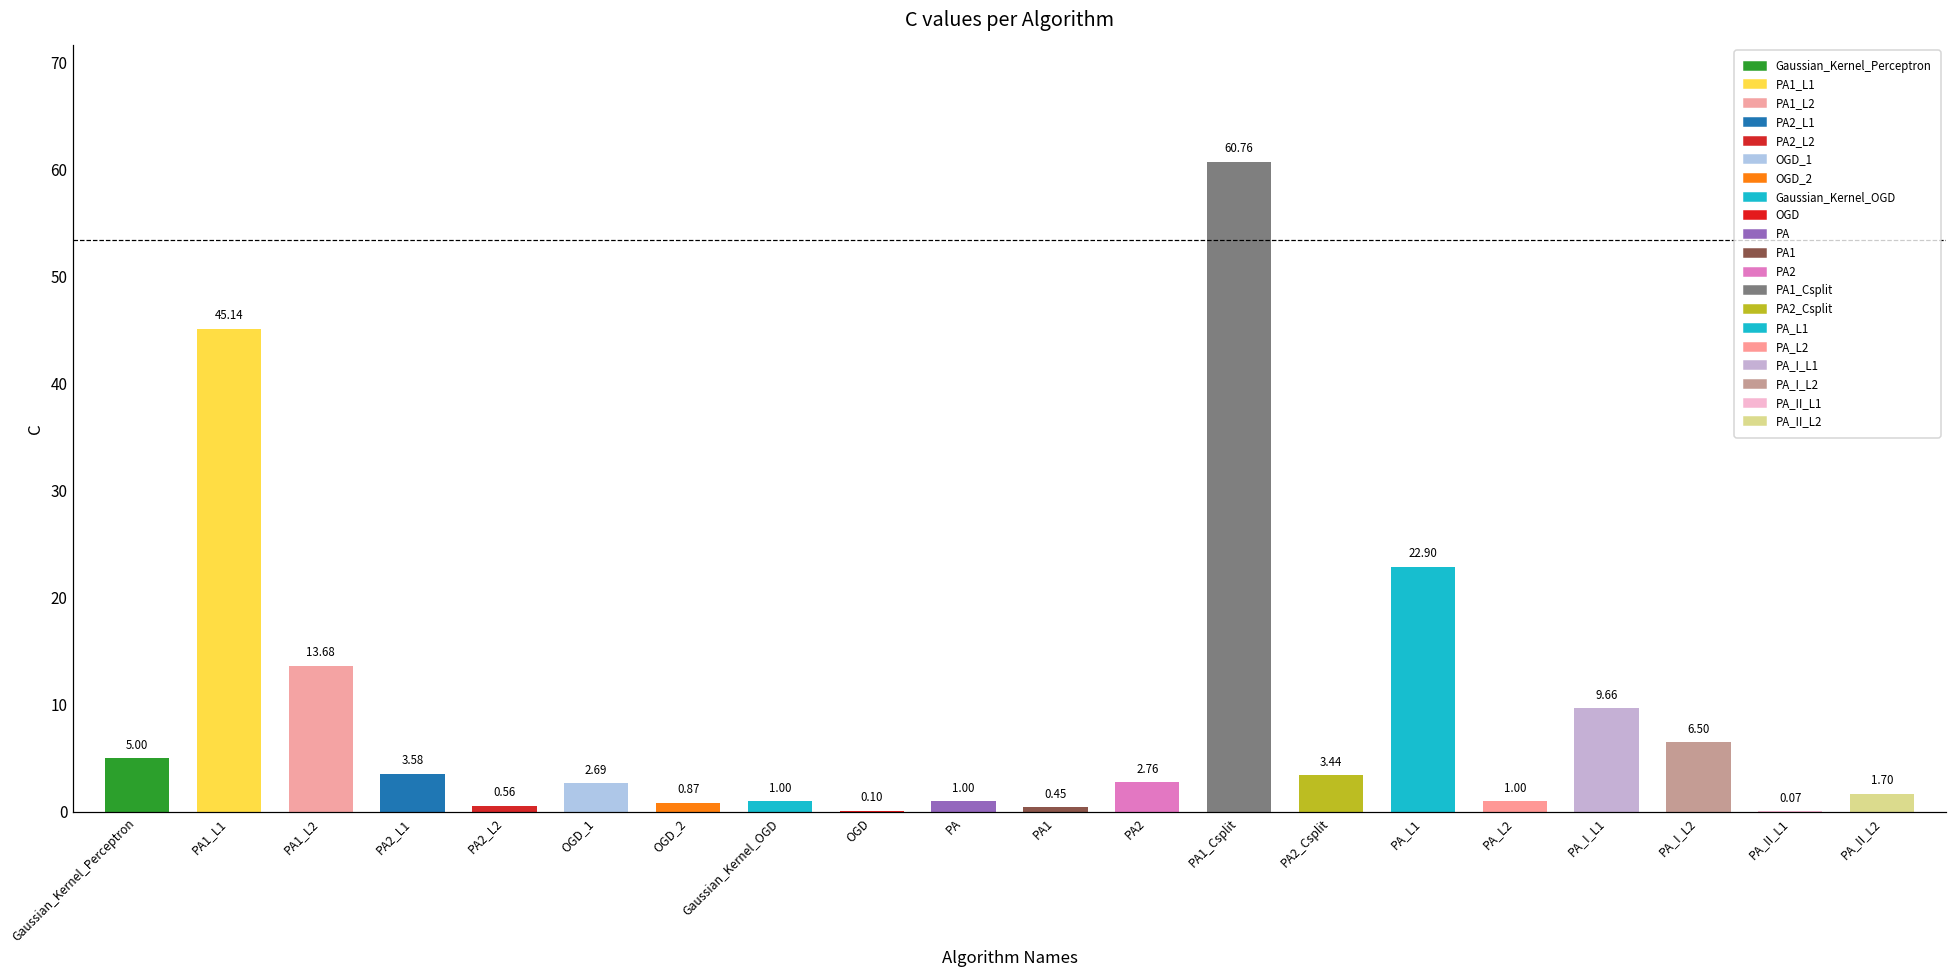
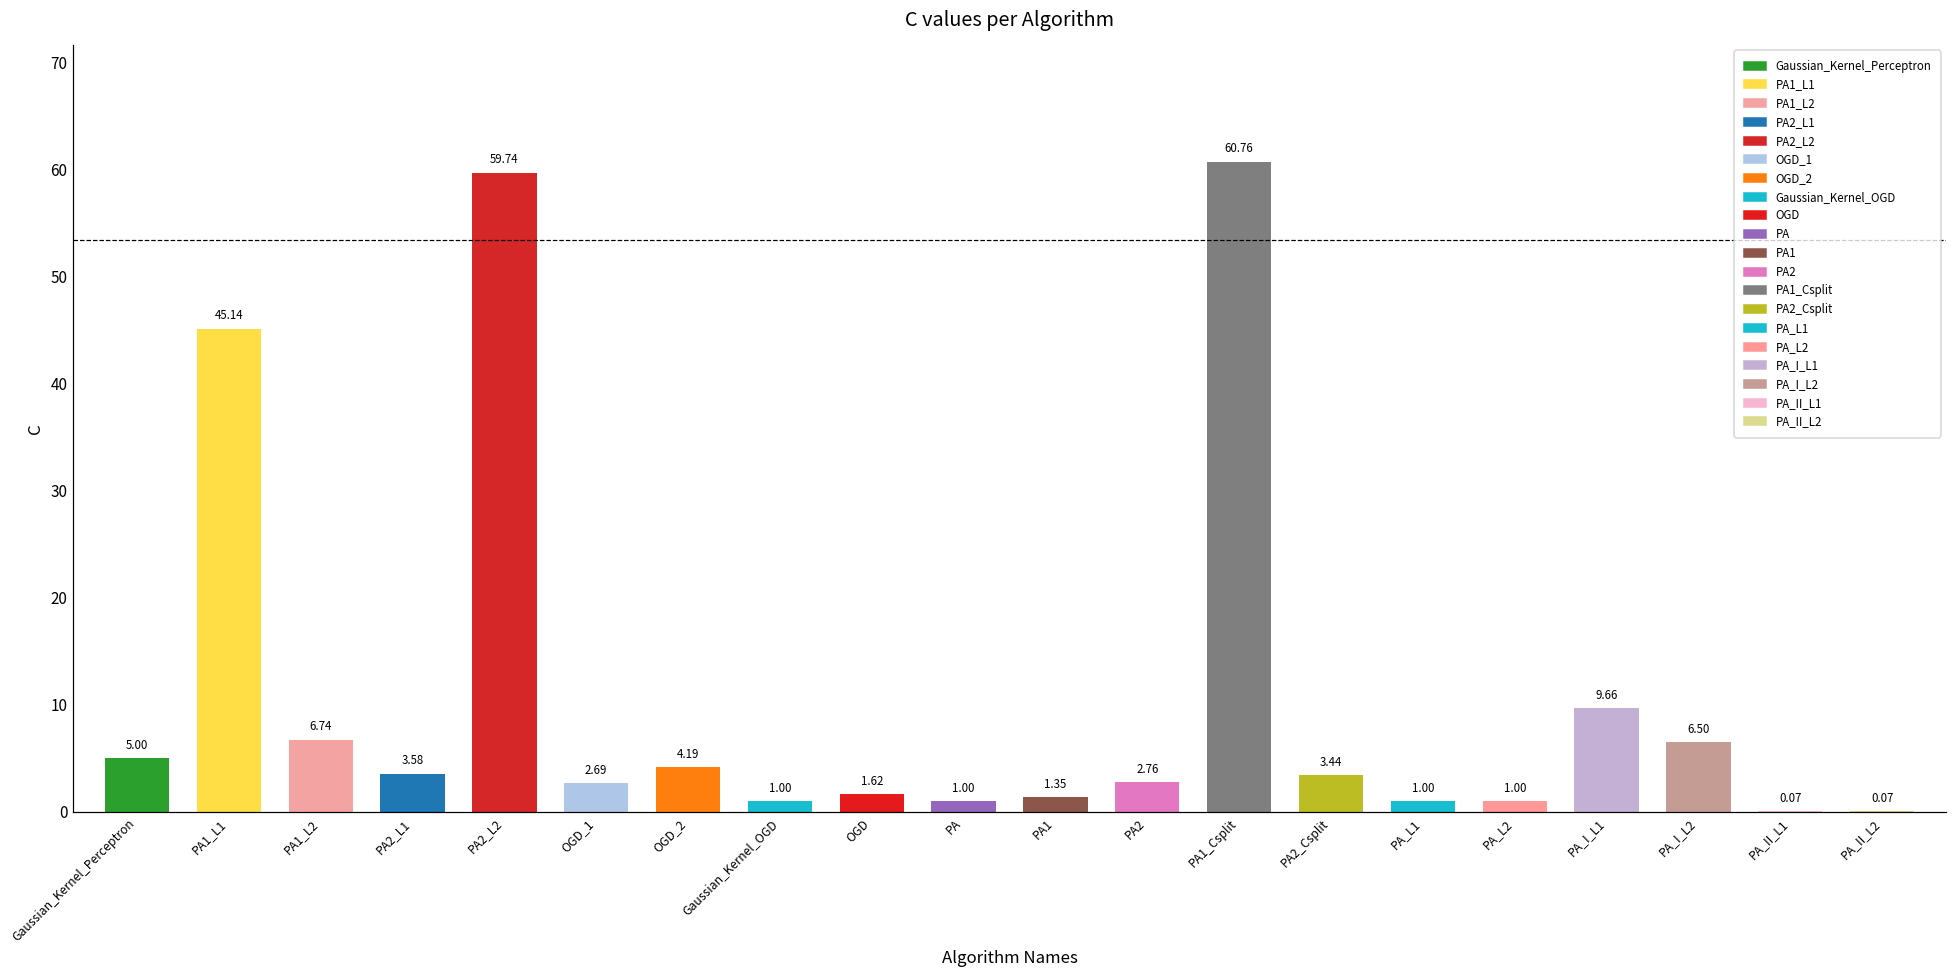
PA1_L2: 13.68 -> 6.74
PA2_L2: 0.56 -> 59.74
OGD_2: 0.87 -> 4.19
OGD: 0.10 -> 1.62
PA1: 0.45 -> 1.35
PA_L1: 22.90 -> 1.00
PA_II_L2: 1.70 -> 0.07
